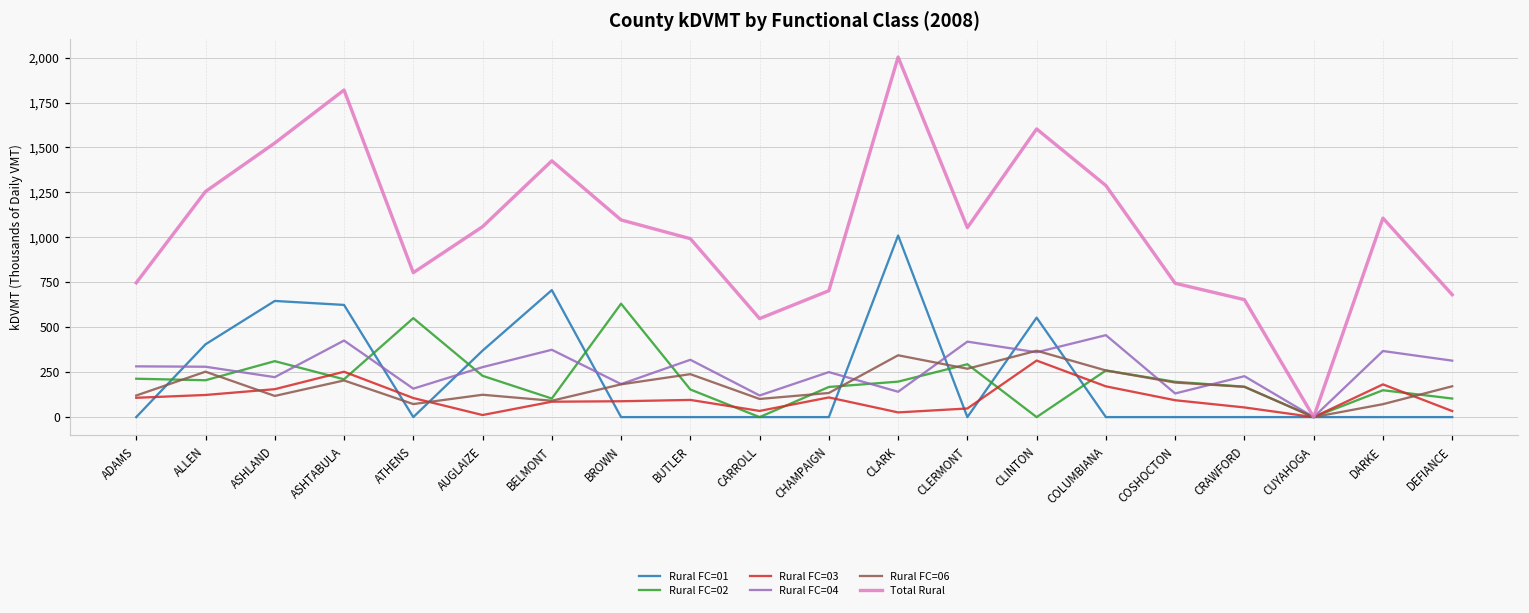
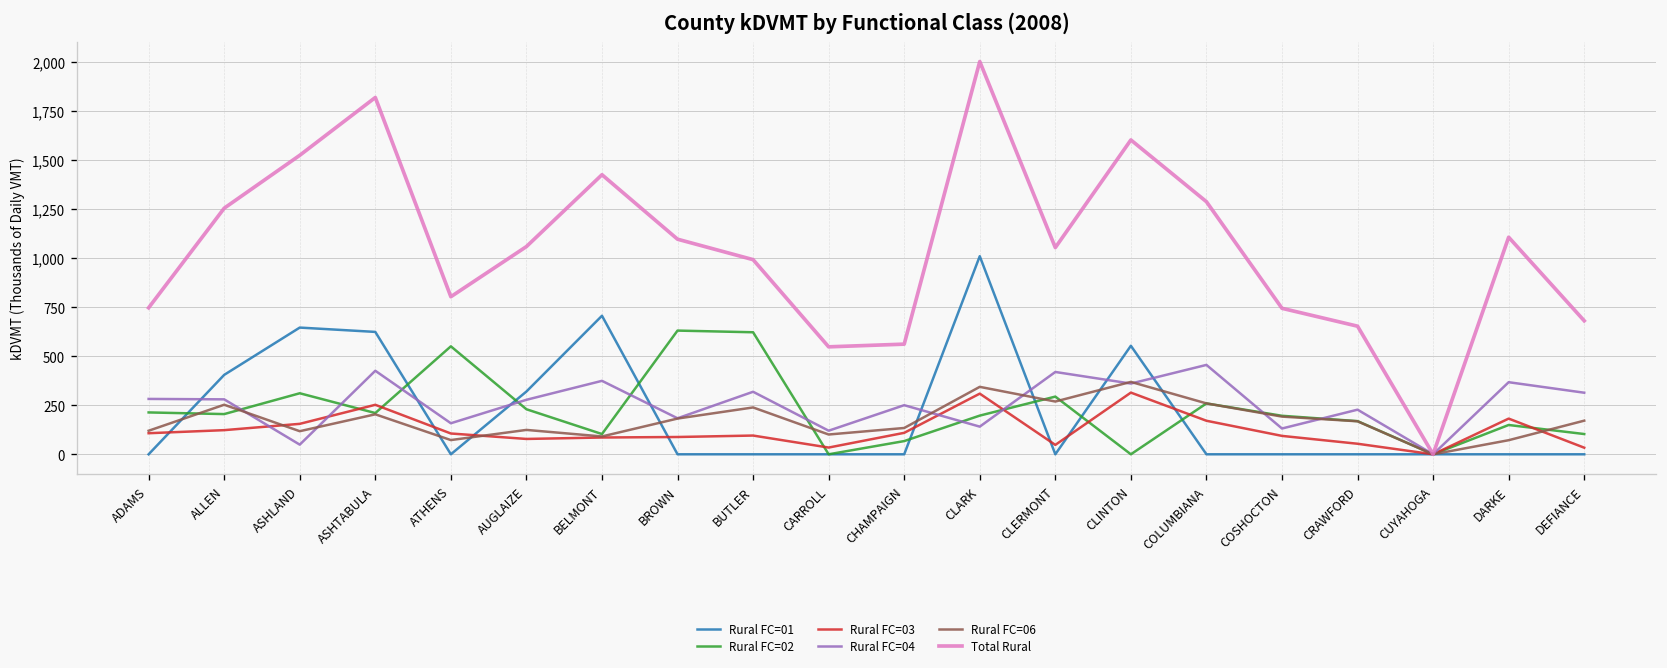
Rural FC=04, ASHLAND: 220 -> 50
Rural FC=01, AUGLAIZE: 370 -> 320
Rural FC=03, AUGLAIZE: 10 -> 80
Rural FC=02, BUTLER: 150 -> 620
Rural FC=02, CHAMPAIGN: 170 -> 70
Total Rural, CHAMPAIGN: 700 -> 560
Rural FC=03, CLARK: 30 -> 310
